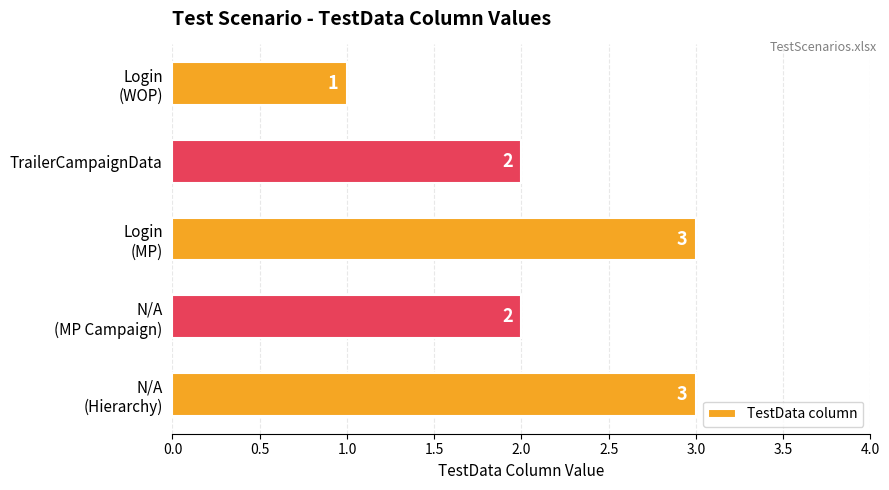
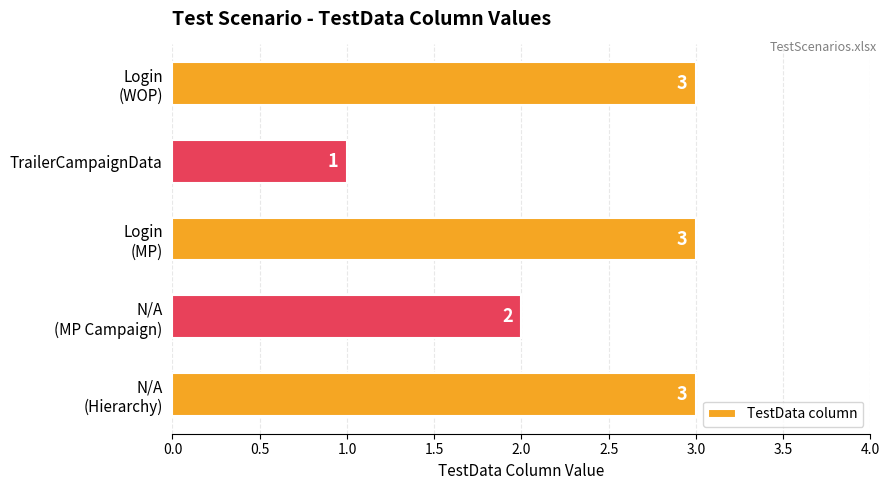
Login (WOP): 1 -> 3
TrailerCampaignData: 2 -> 1
